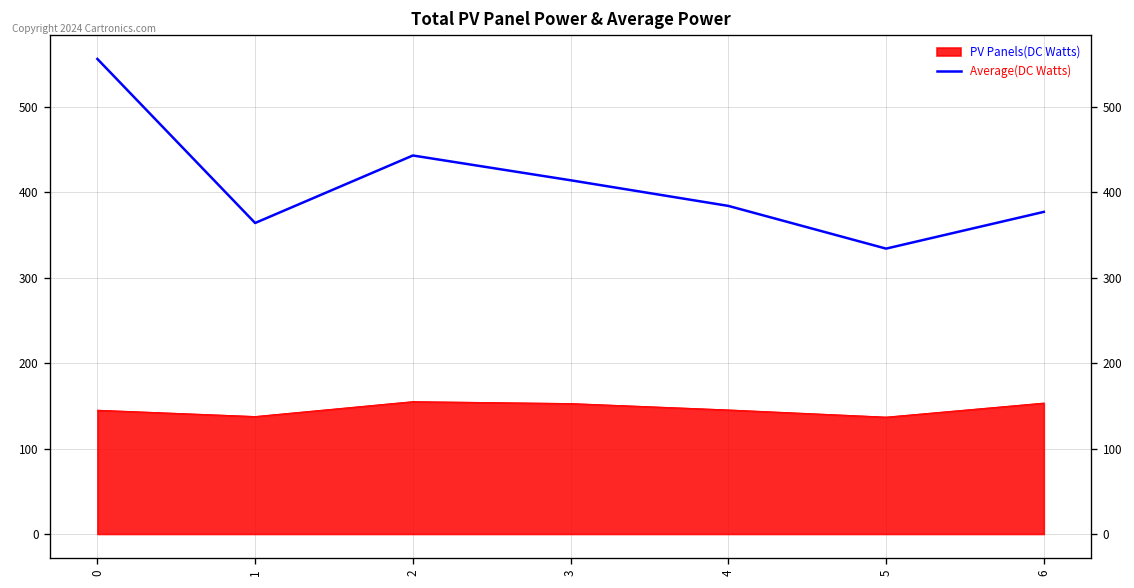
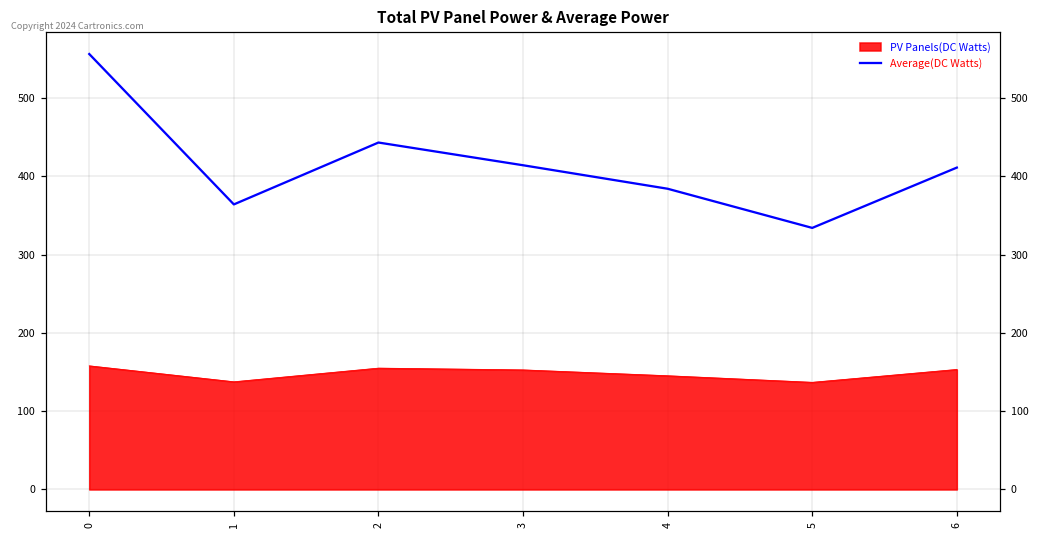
PV Panels(DC Watts), 0: 140 -> 160
Average(DC Watts), 6: 380 -> 410
